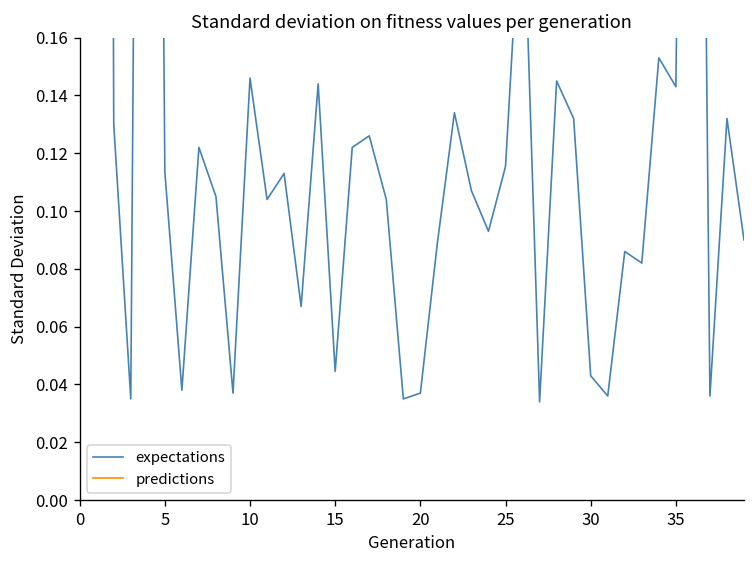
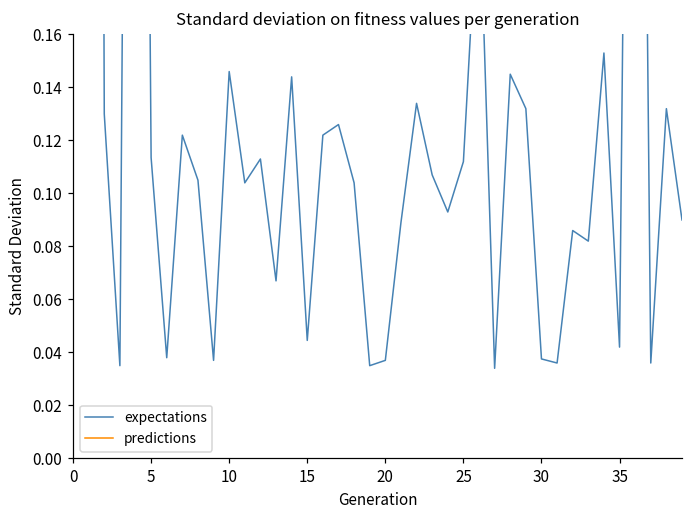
expectations, 25: 0.115 -> 0.112
expectations, 30: 0.043 -> 0.038
expectations, 35: 0.143 -> 0.042
